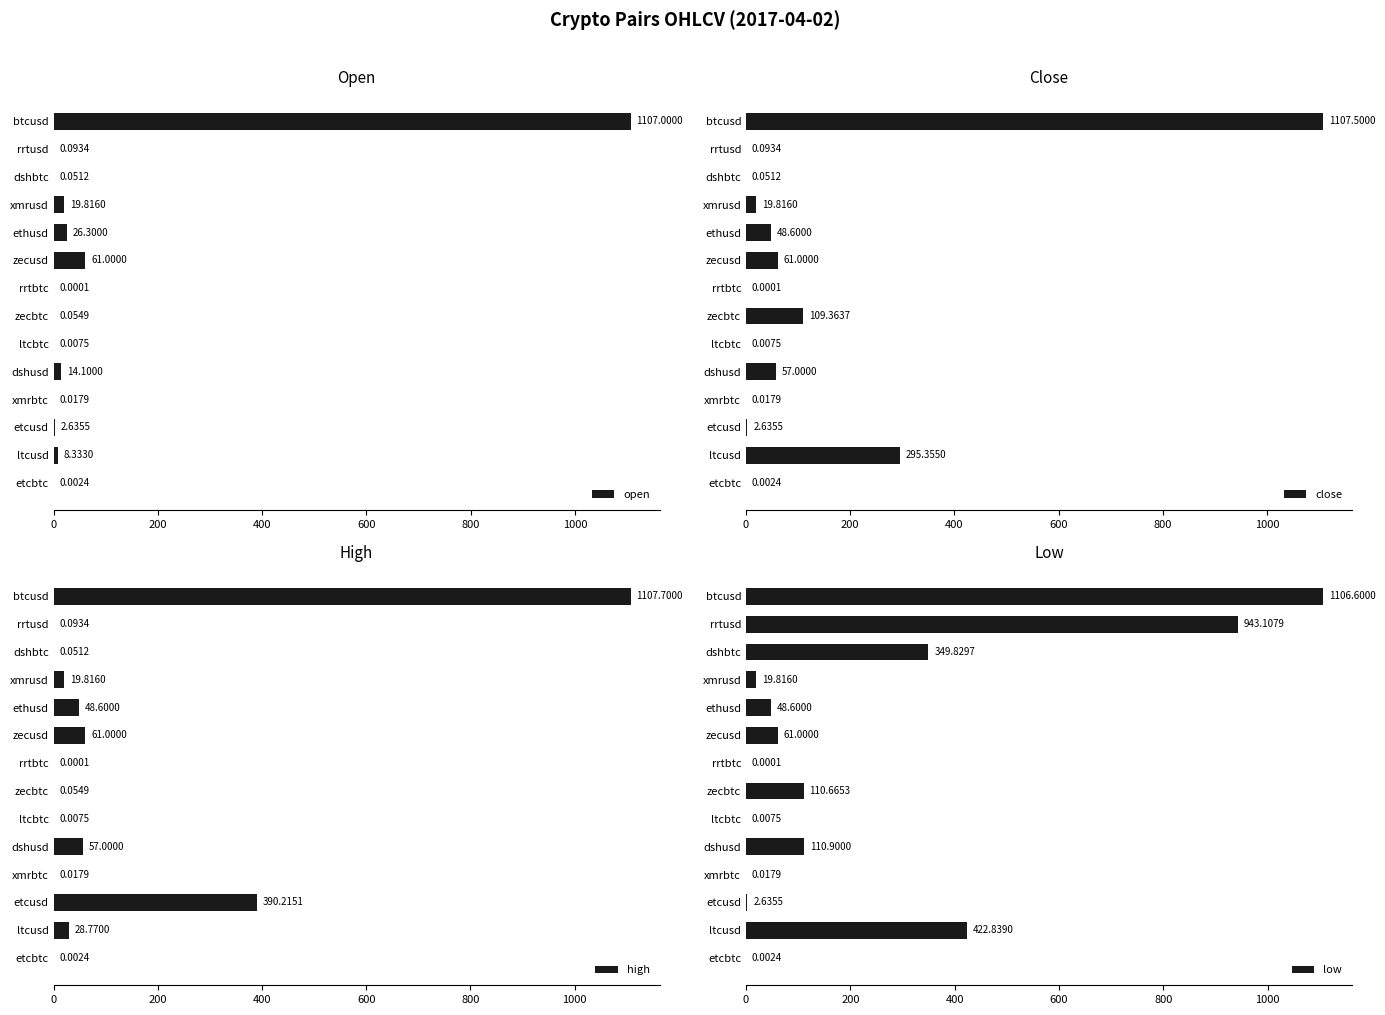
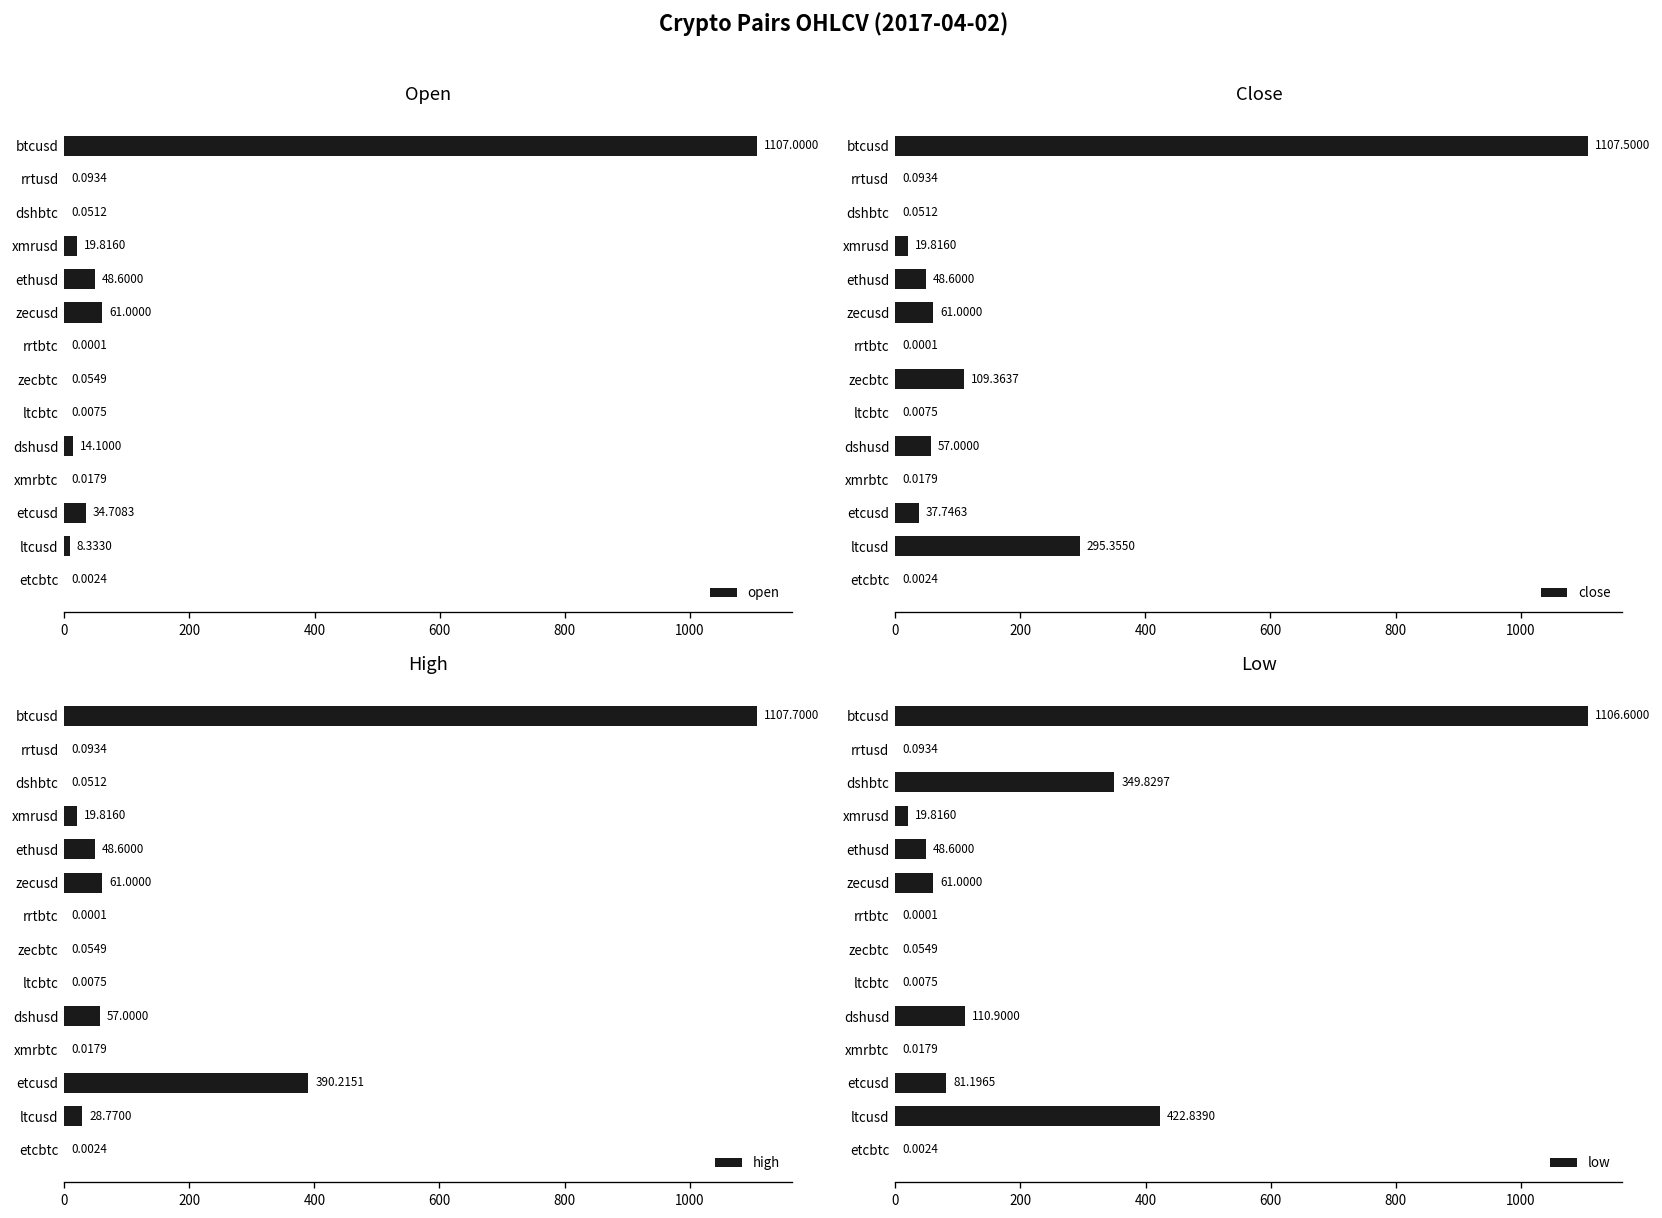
Open, ethusd: 26.3000 -> 48.6000
Open, etcusd: 2.6355 -> 34.7083
Close, etcusd: 2.6355 -> 37.7463
Low, rrtusd: 943.1079 -> 0.0934
Low, zecbtc: 110.6653 -> 0.0549
Low, etcusd: 2.6355 -> 81.1965
